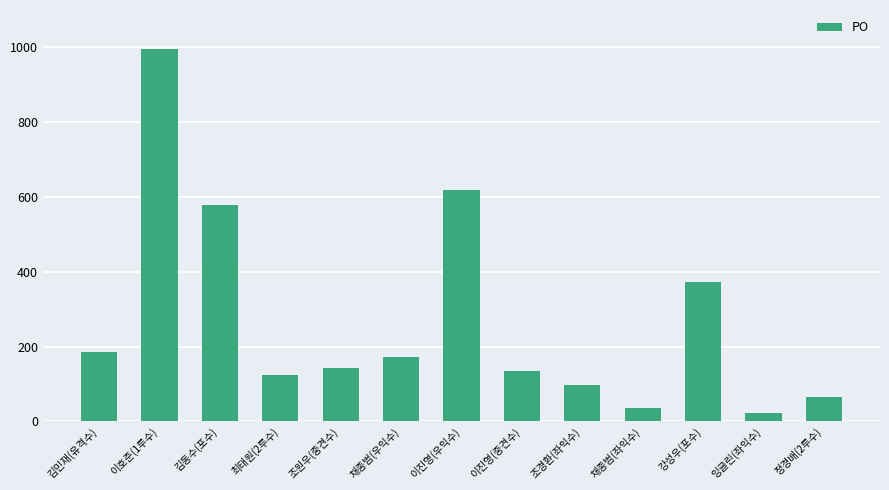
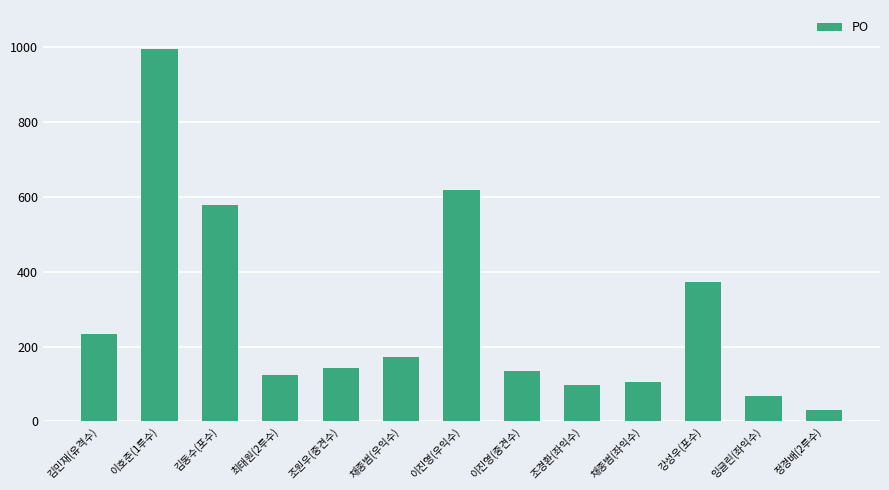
김민재(유격수): 190 -> 230
채종범(좌익수): 40 -> 110
잉글린(좌익수): 20 -> 70
정경배(2루수): 70 -> 30
